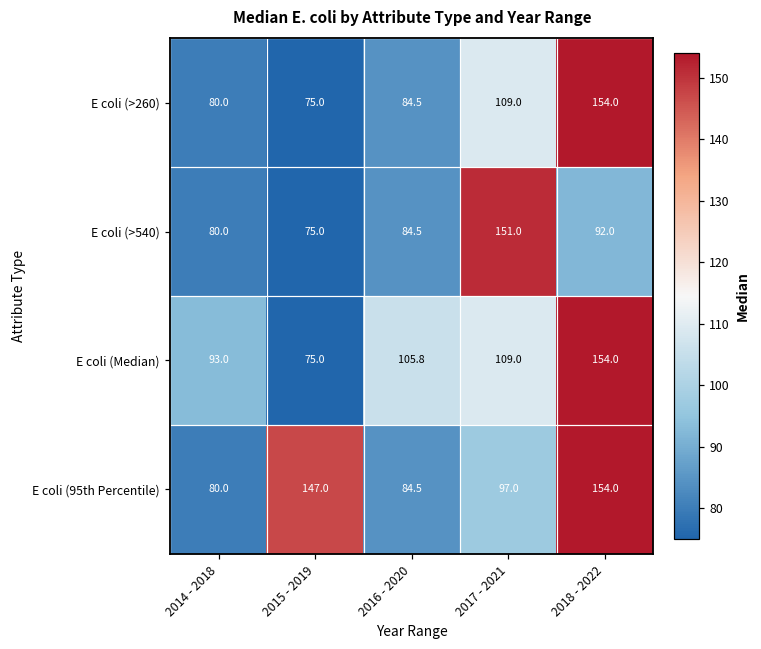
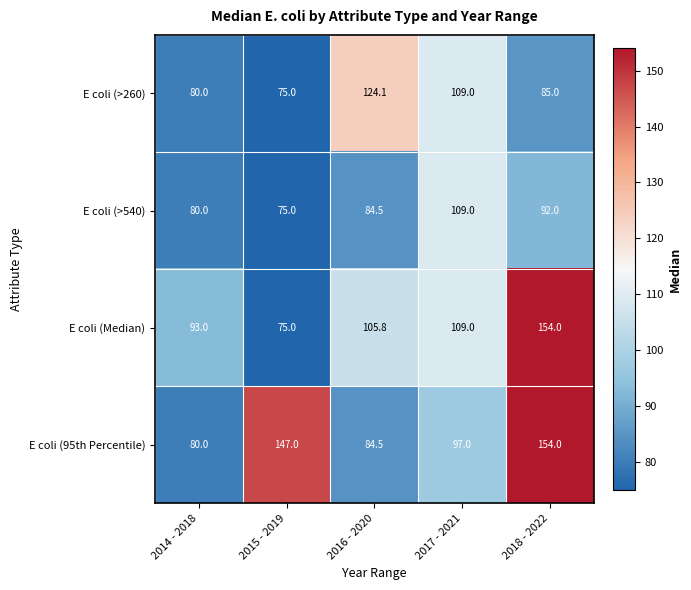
E coli (>260), 2016 - 2020: 84.5 -> 124.1
E coli (>260), 2018 - 2022: 154.0 -> 85.0
E coli (>540), 2017 - 2021: 151.0 -> 109.0
